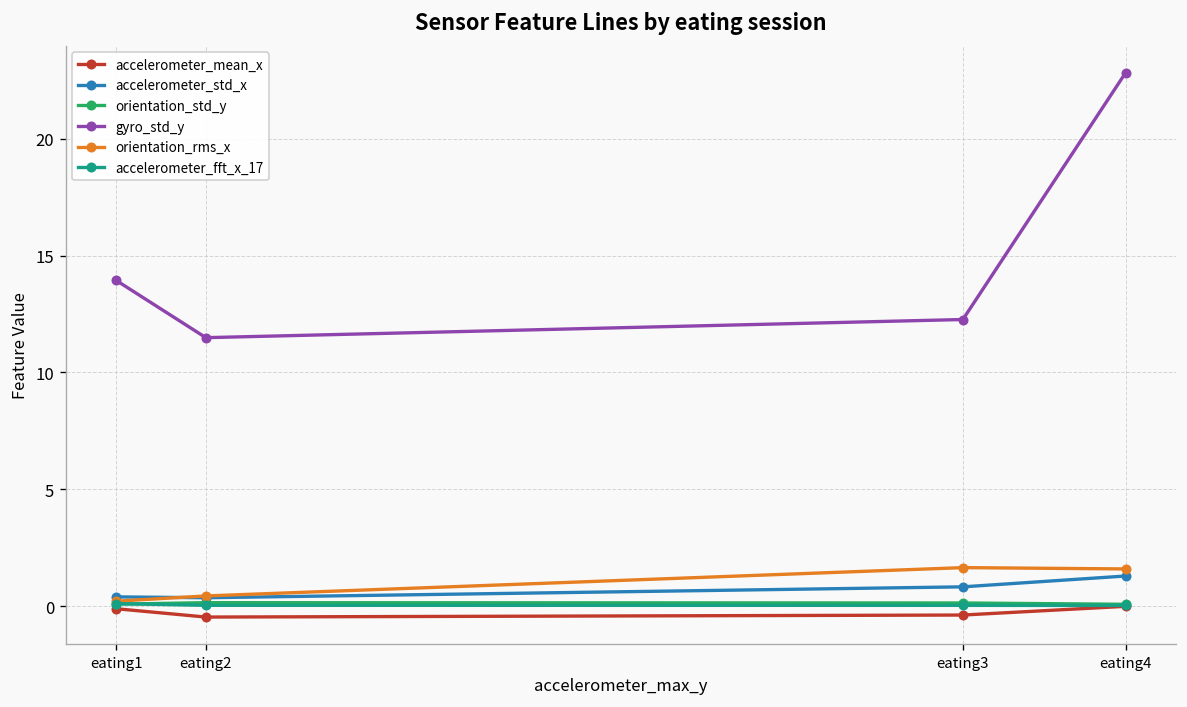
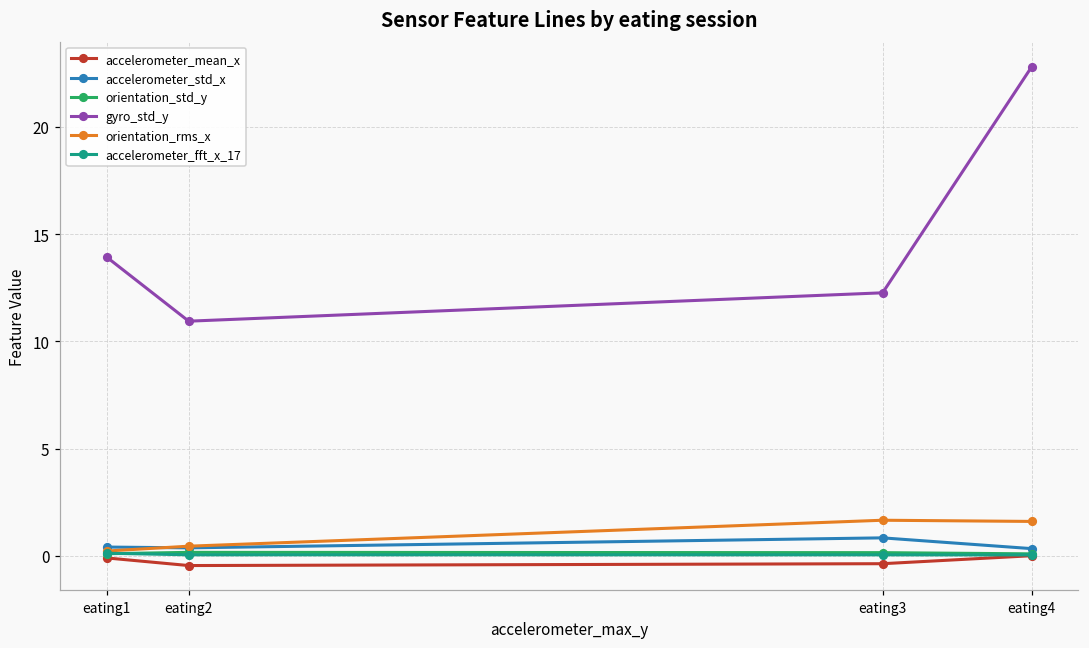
gyro_std_y, eating2: 11.5 -> 10.9
accelerometer_std_x, eating4: 1.3 -> 0.3
